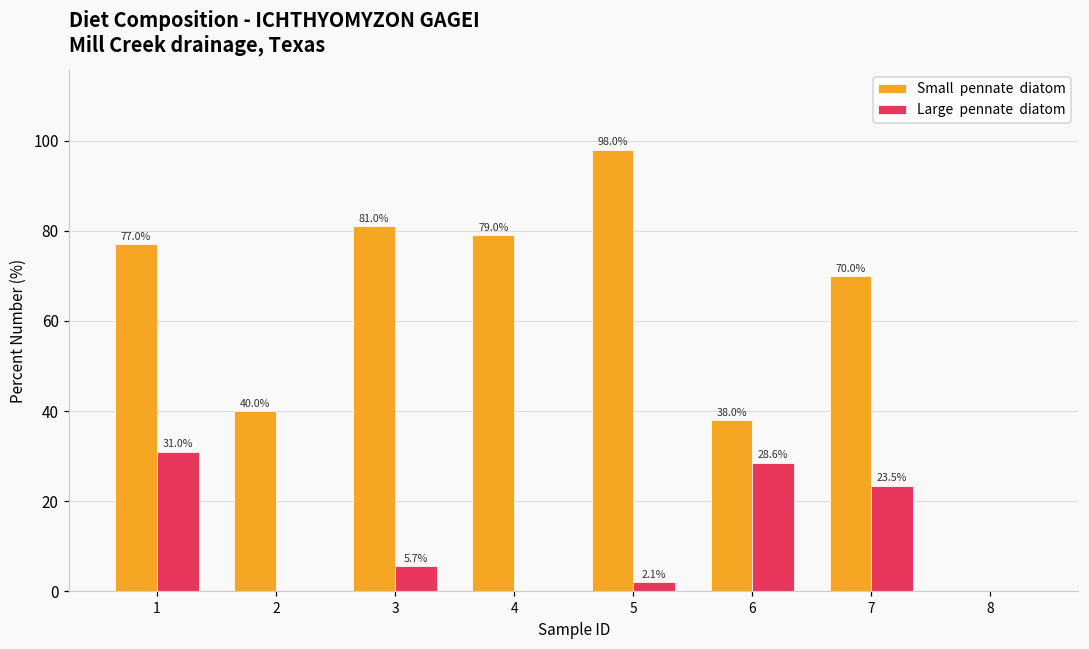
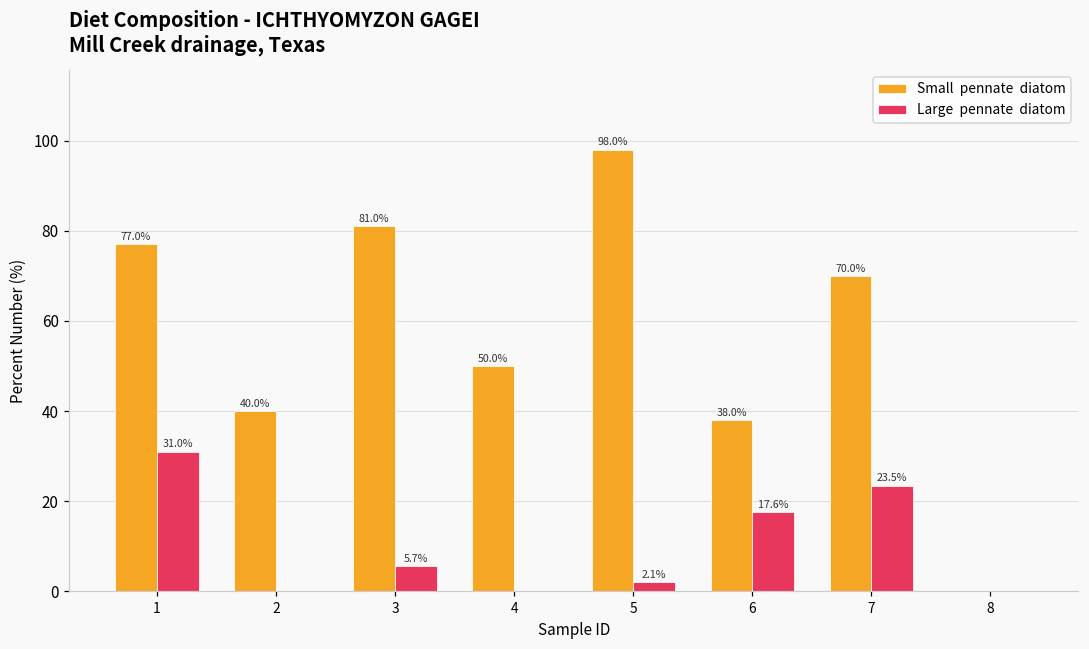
Small pennate diatom, 4: 79.0% -> 50.0%
Large pennate diatom, 6: 28.6% -> 17.6%
